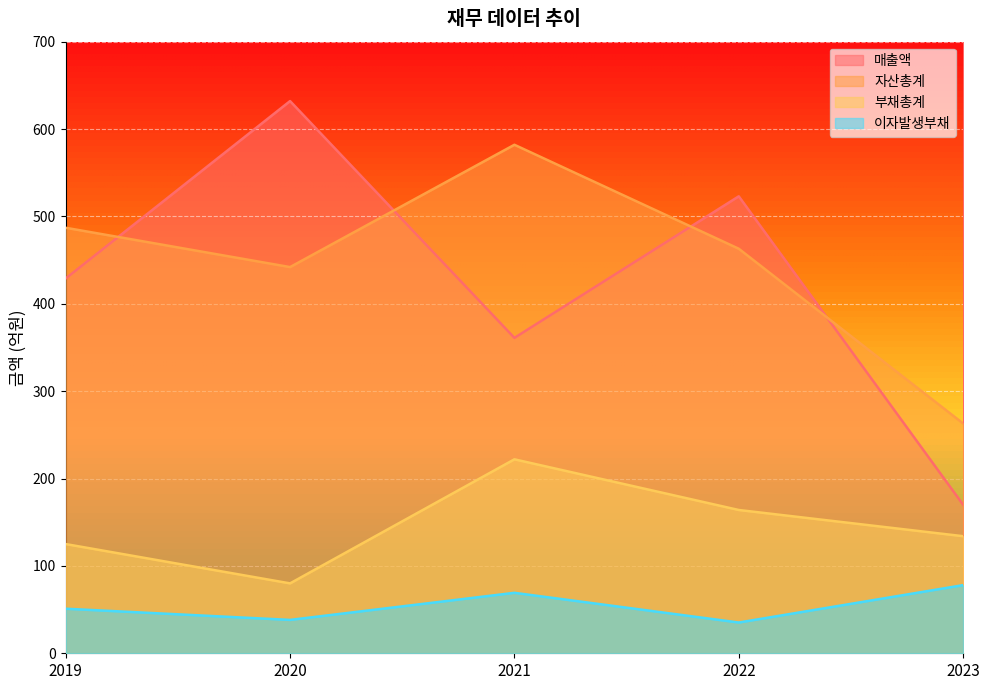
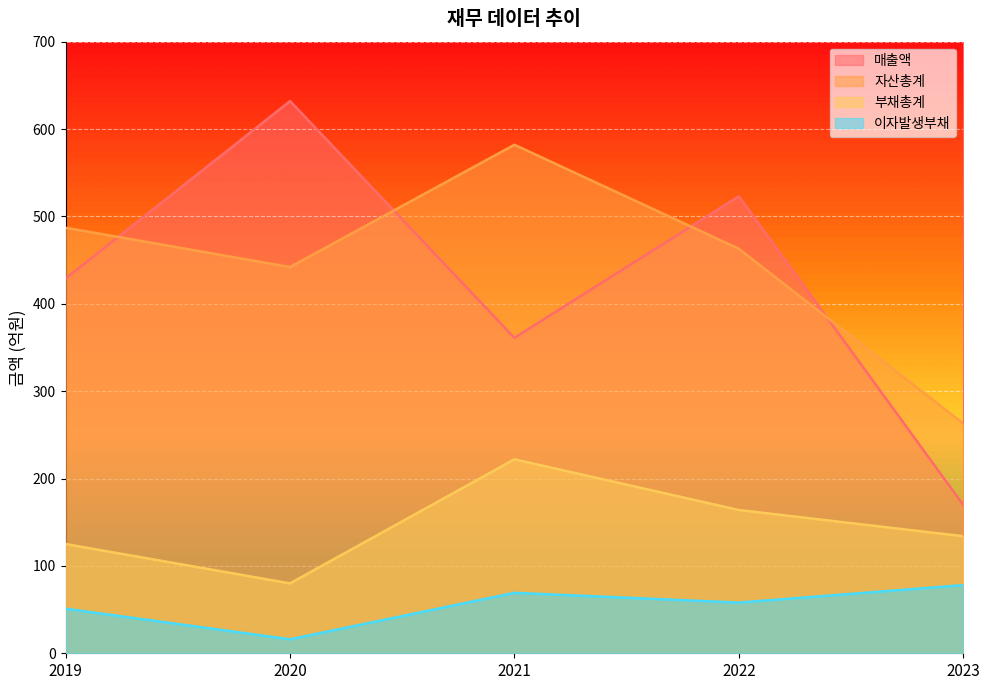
이자발생부채, 2020: 40 -> 20
이자발생부채, 2022: 40 -> 60
